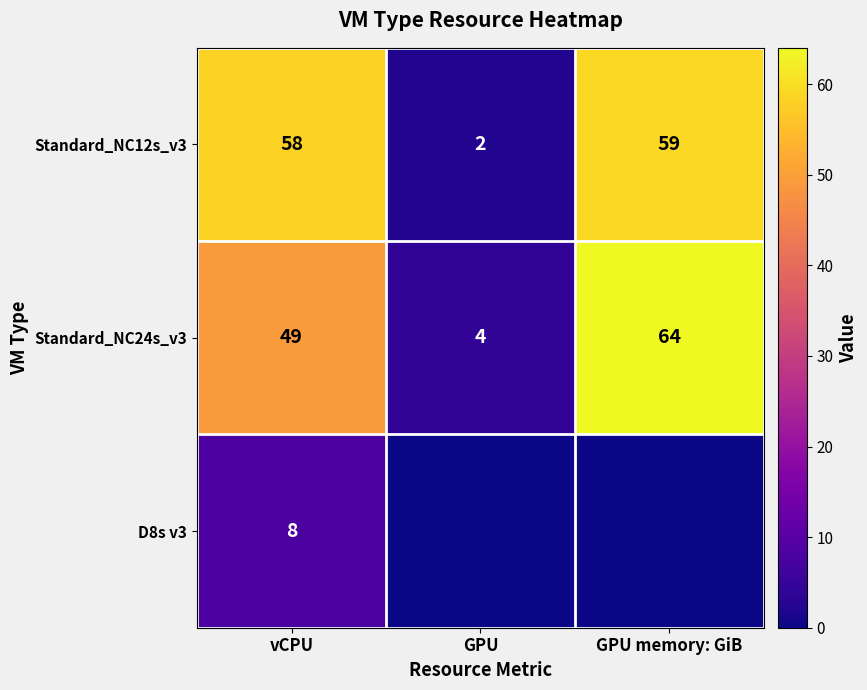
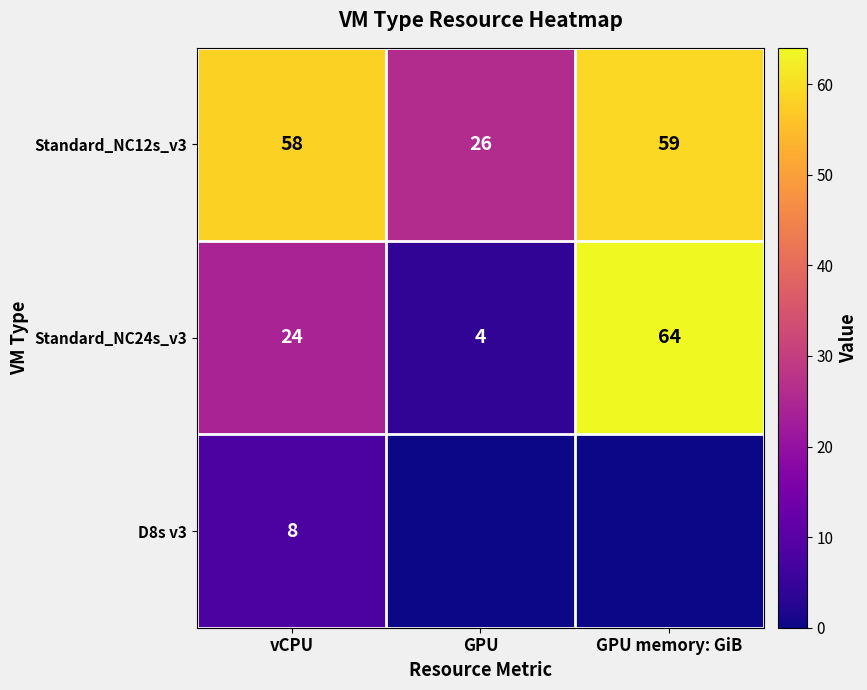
Standard_NC12s_v3, GPU: 2 -> 26
Standard_NC24s_v3, vCPU: 49 -> 24
